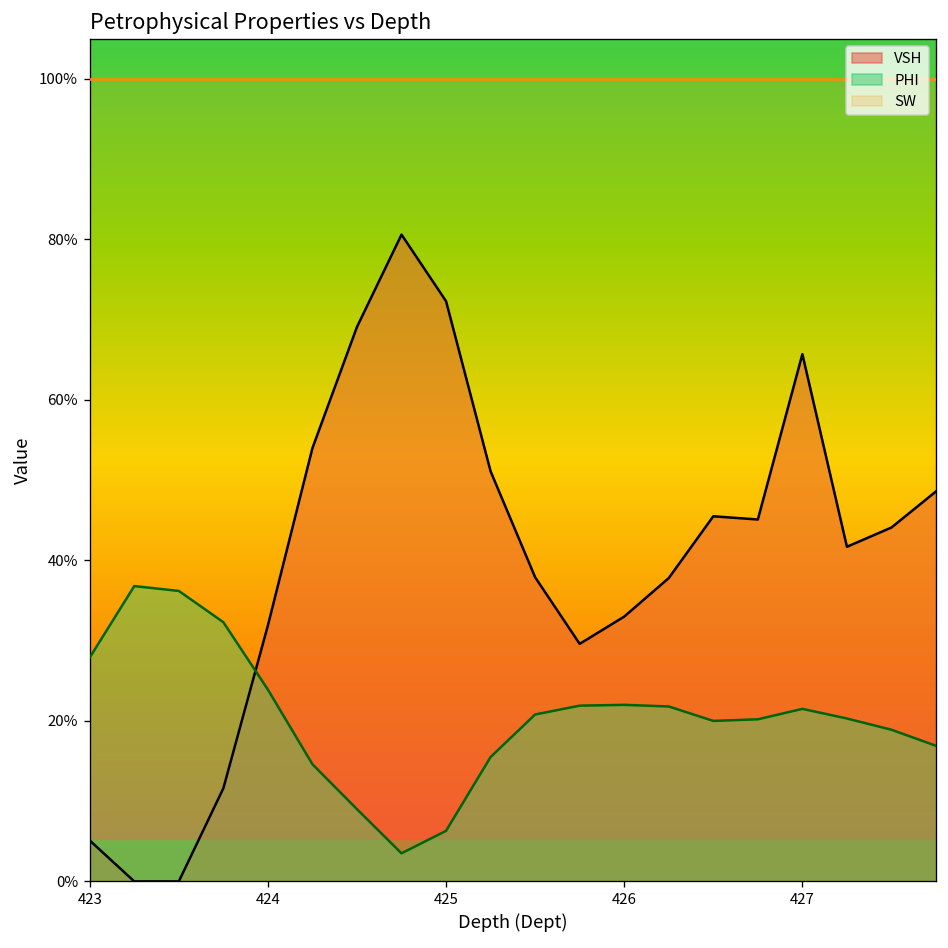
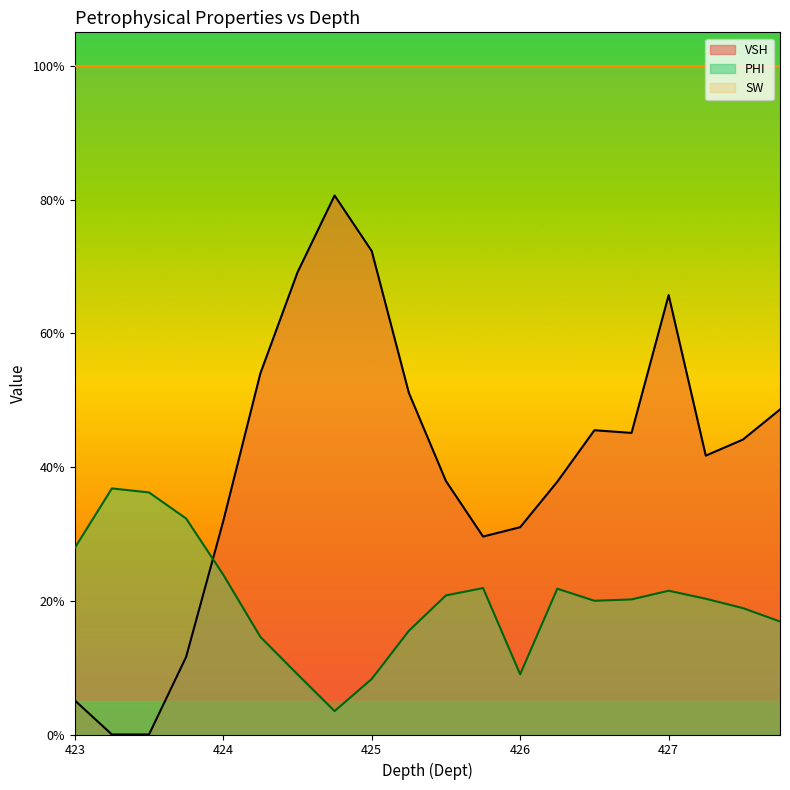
PHI, 425: 6% -> 8%
VSH, 426: 33% -> 31%
PHI, 426: 22% -> 9%
